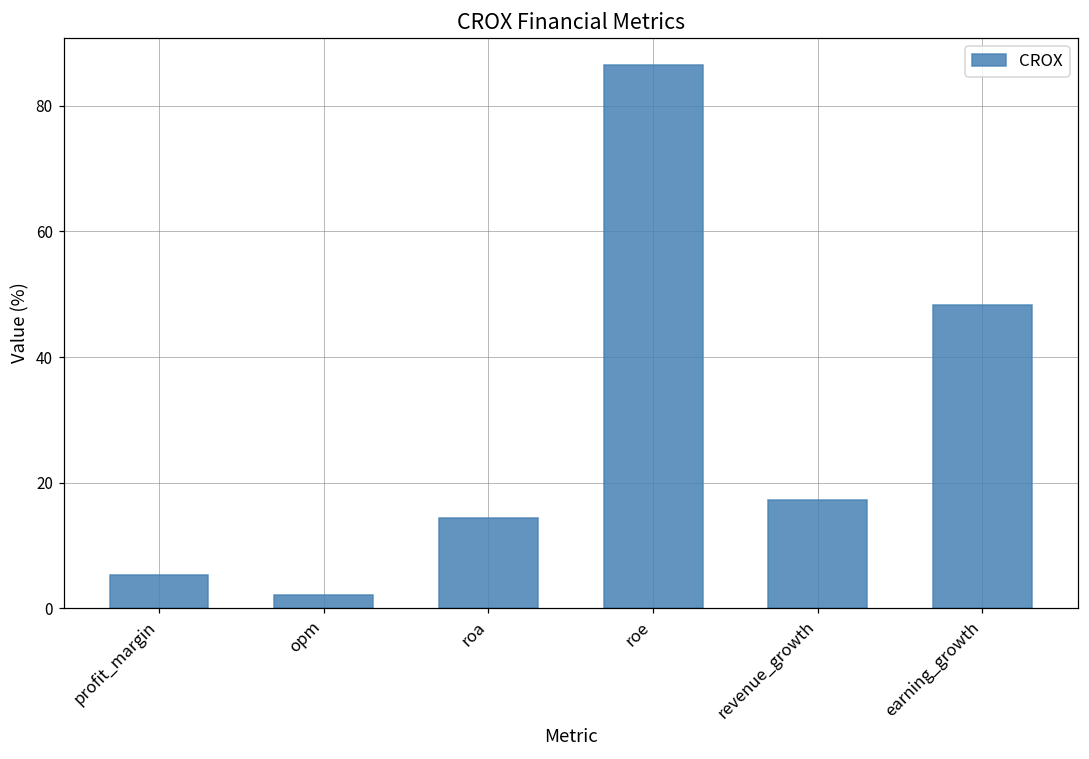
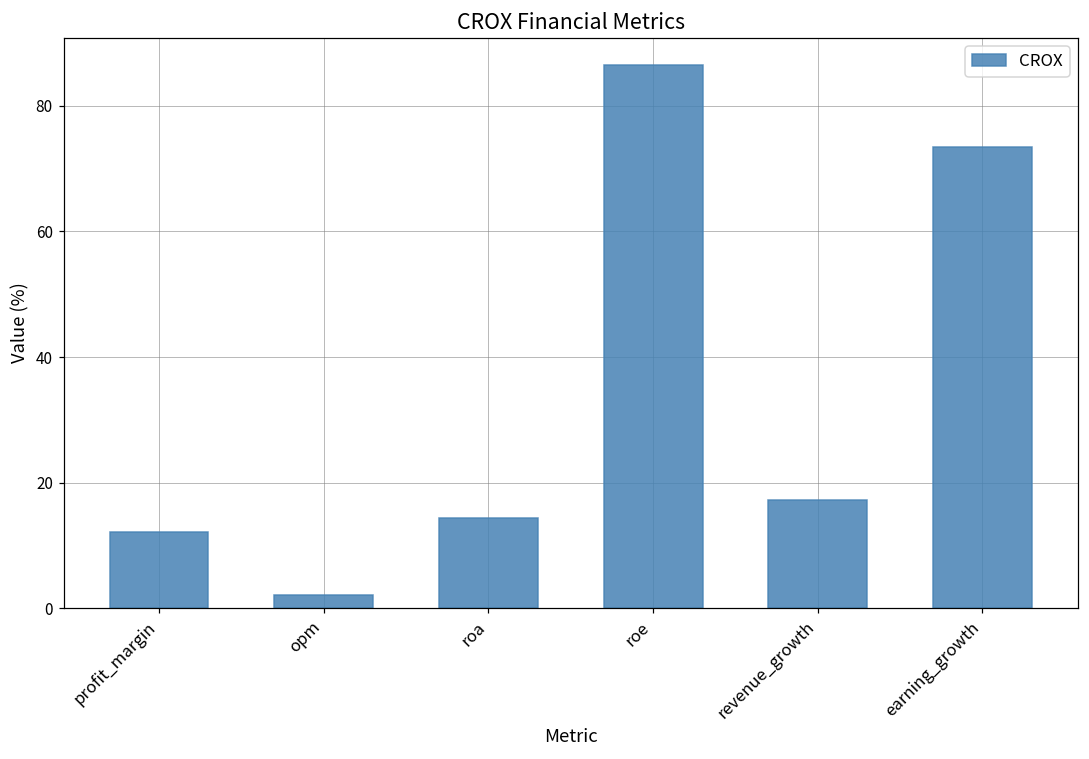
profit_margin: 5 -> 12
earning_growth: 48 -> 74
